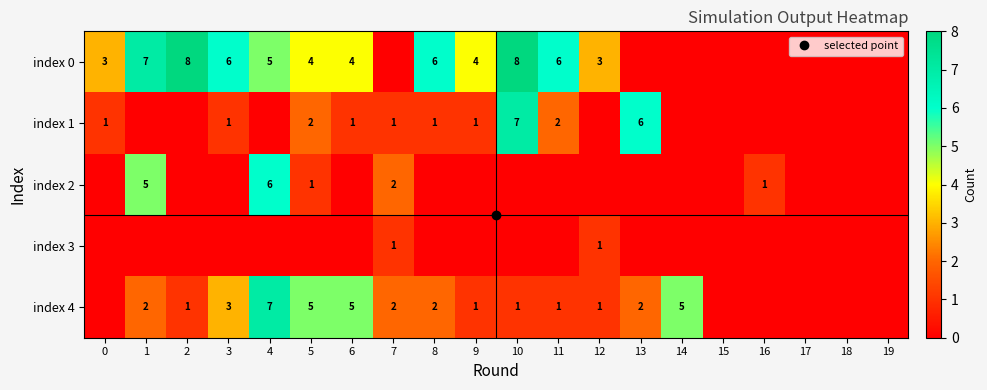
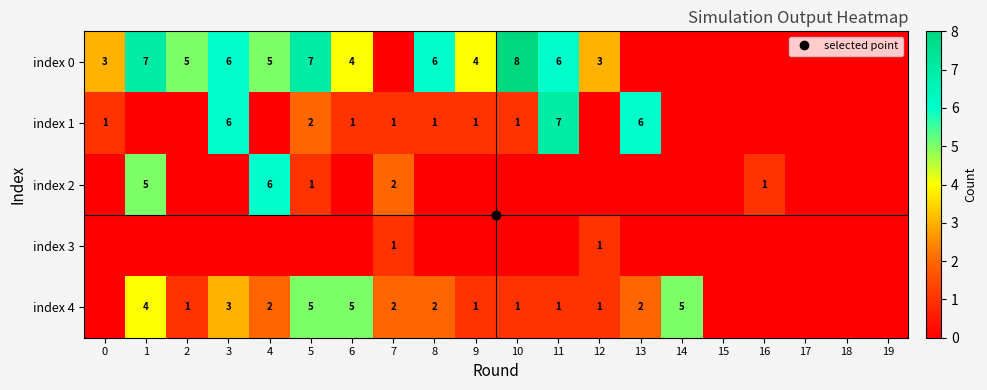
index 0, 2: 8 -> 5
index 0, 5: 4 -> 7
index 1, 3: 1 -> 6
index 1, 10: 7 -> 1
index 1, 11: 2 -> 7
index 4, 1: 2 -> 4
index 4, 4: 7 -> 2
